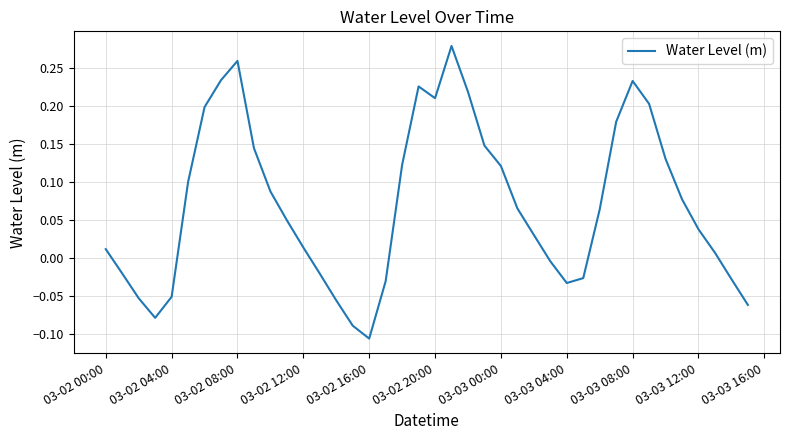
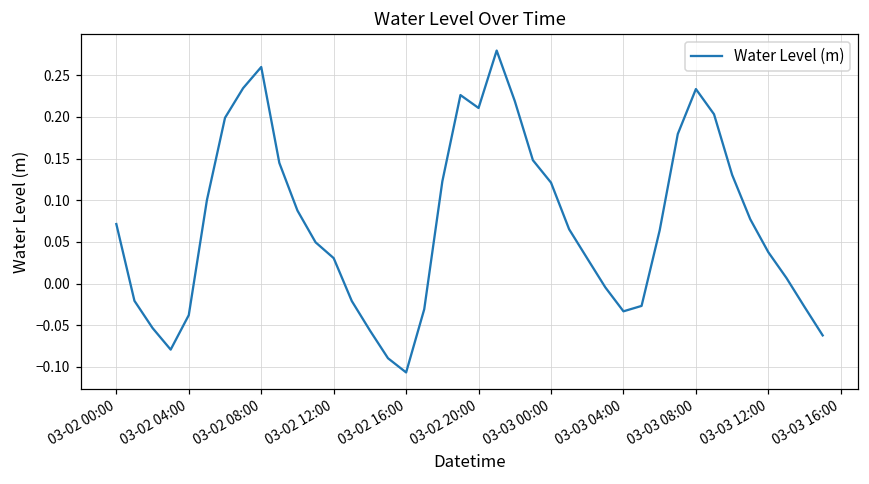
03-02 00:00: 0.01 -> 0.07
03-02 04:00: -0.05 -> -0.04
03-02 12:00: 0.01 -> 0.03
